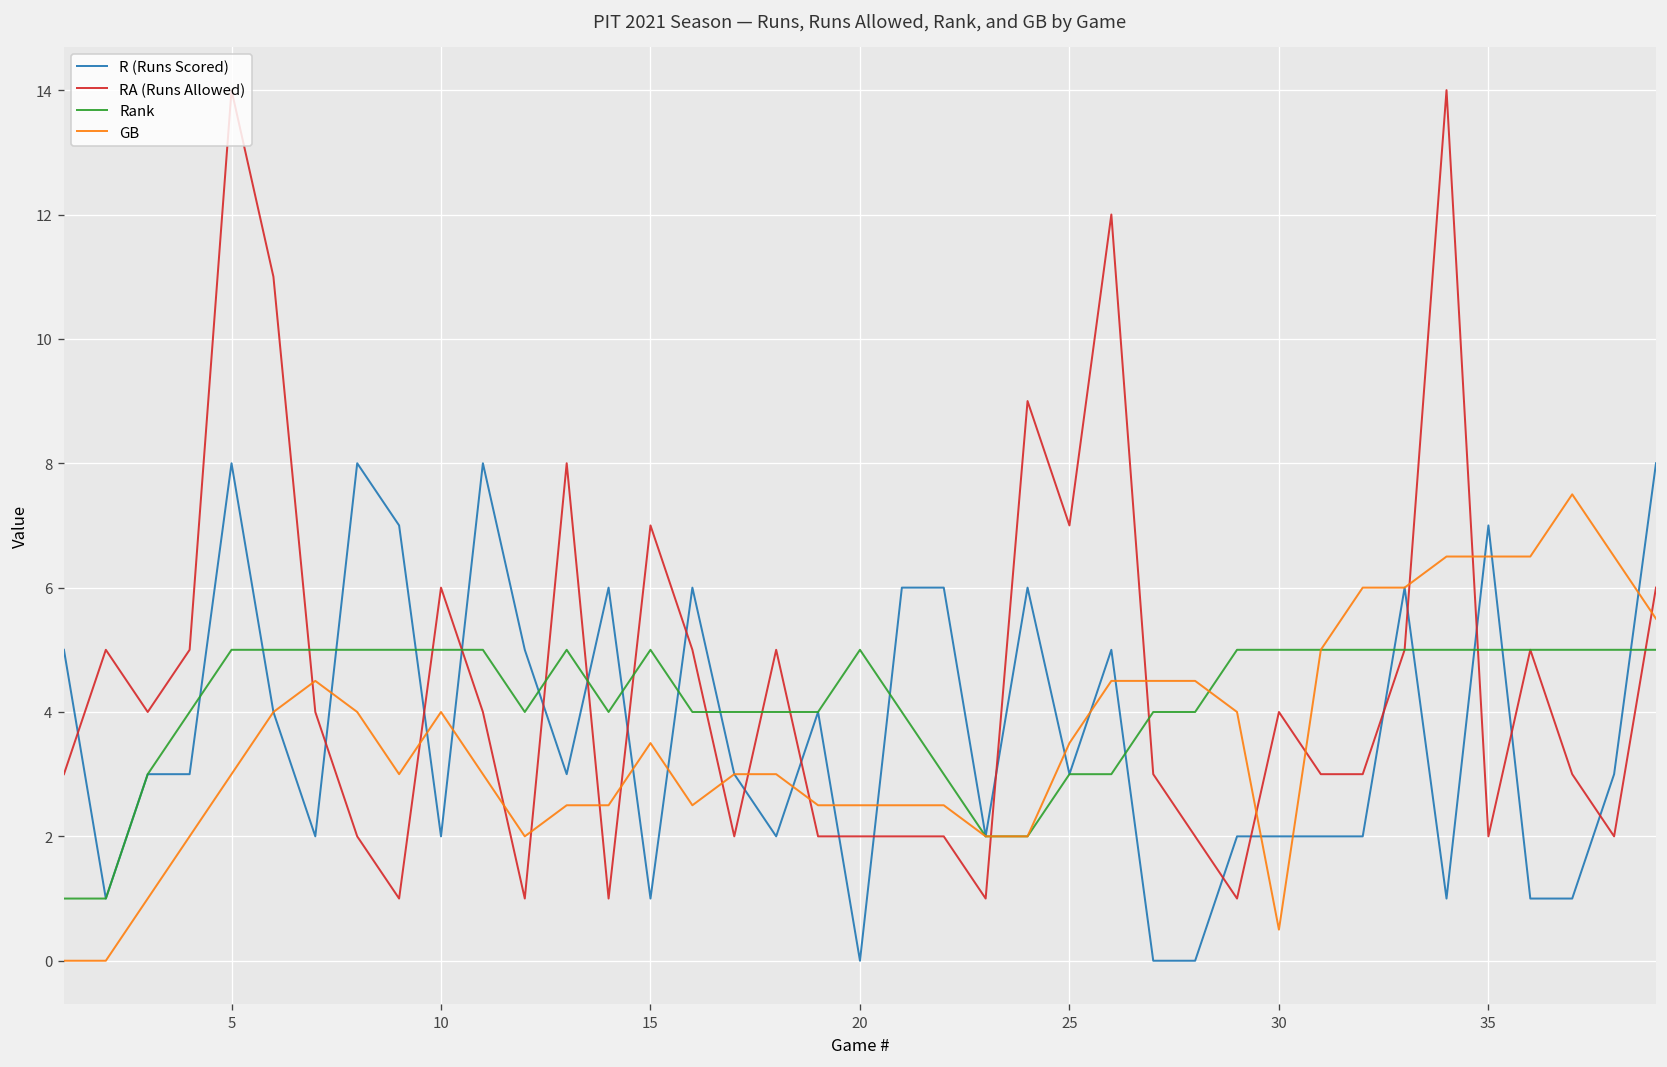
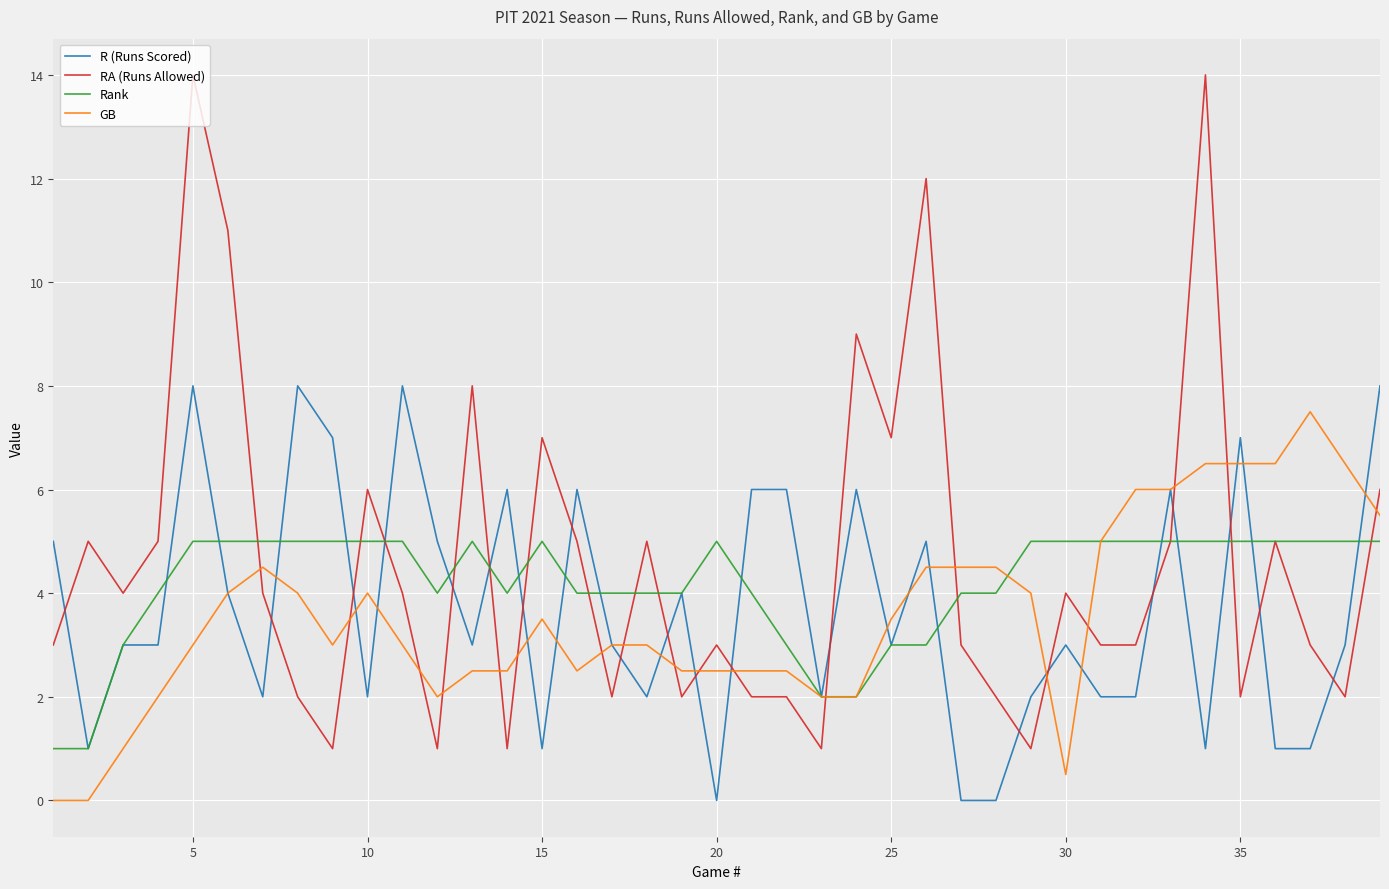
RA (Runs Allowed), 20: 2 -> 3
R (Runs Scored), 30: 2 -> 3
